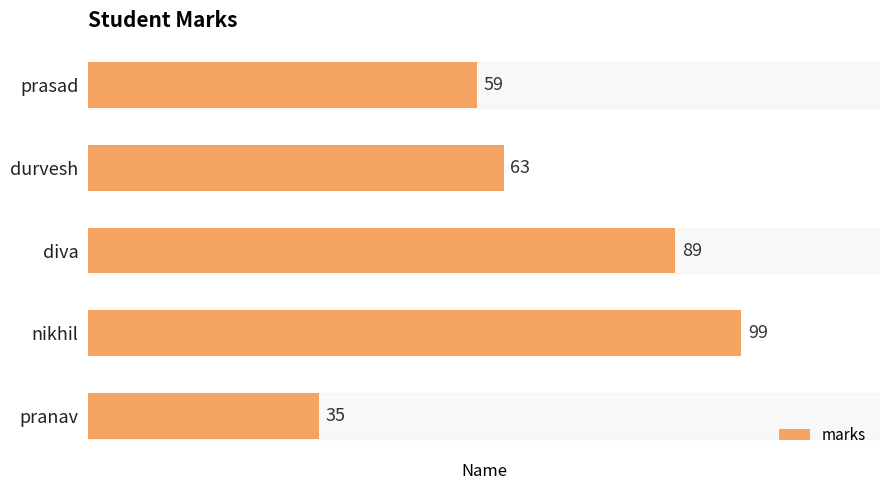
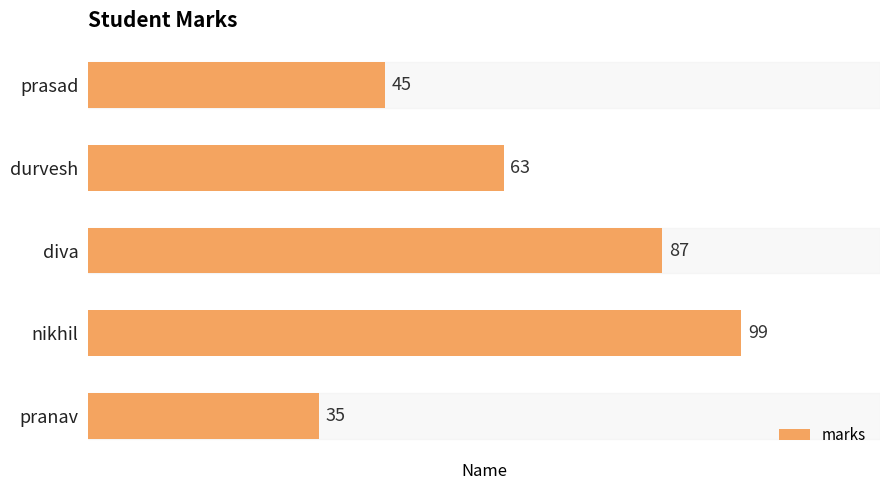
prasad: 59 -> 45
diva: 89 -> 87
